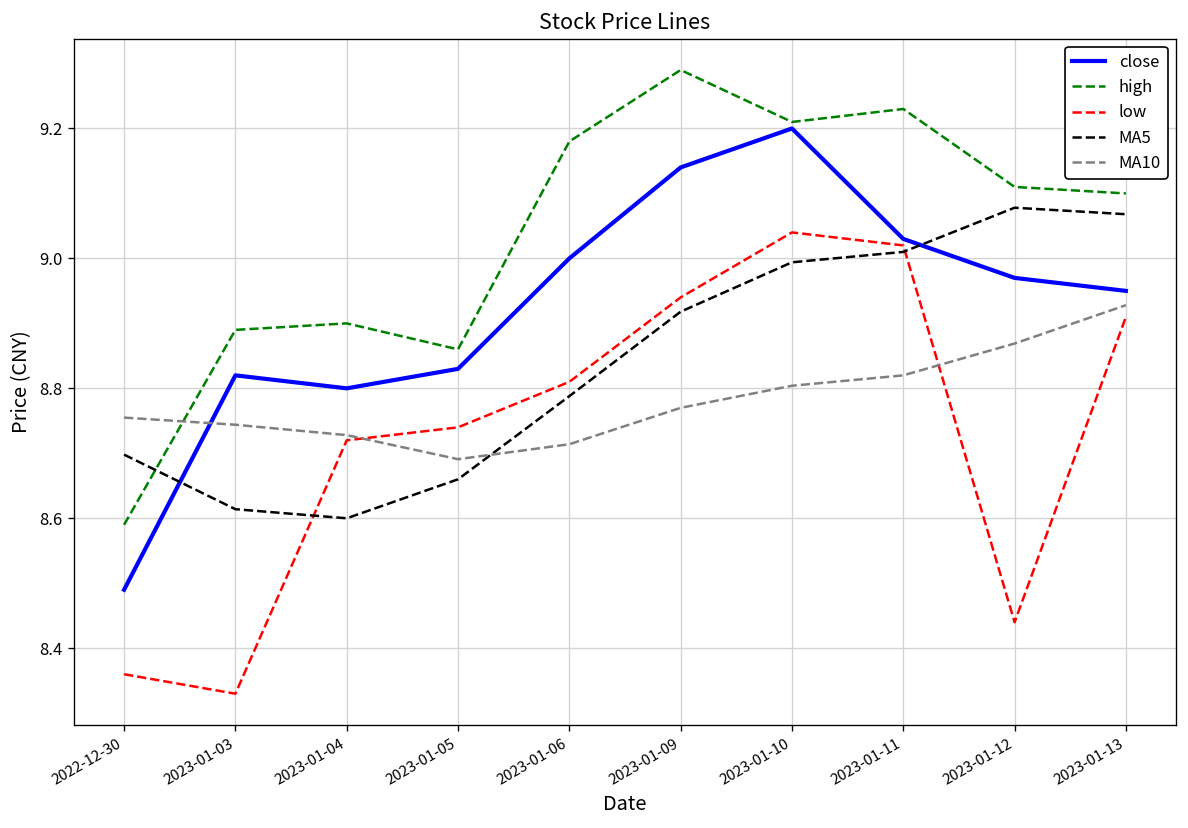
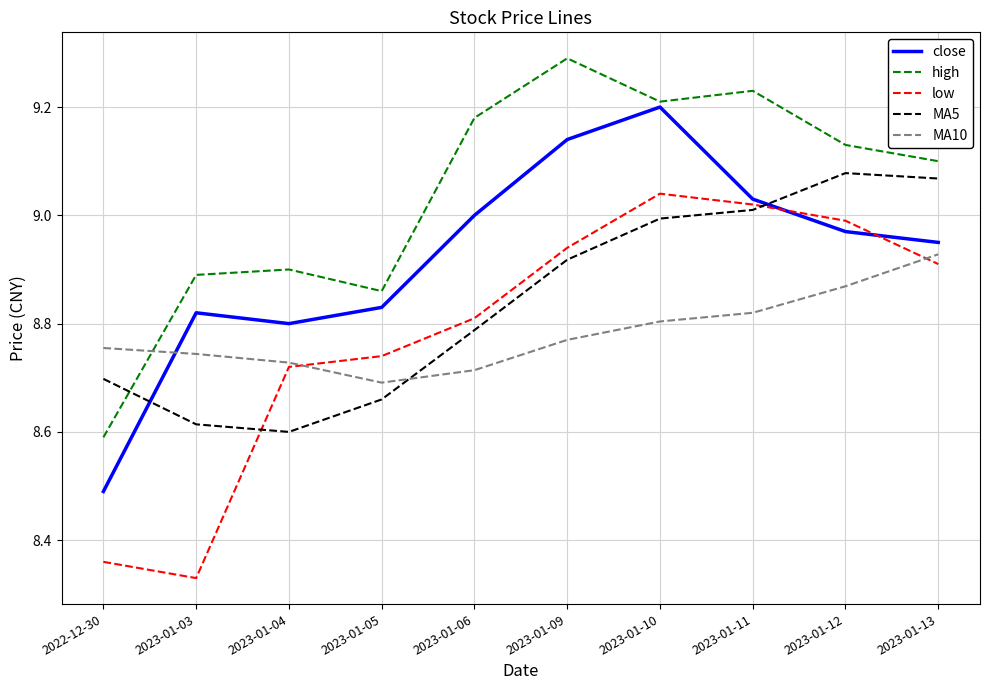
high, 2023-01-12: 9.11 -> 9.13
low, 2023-01-12: 8.44 -> 8.99
